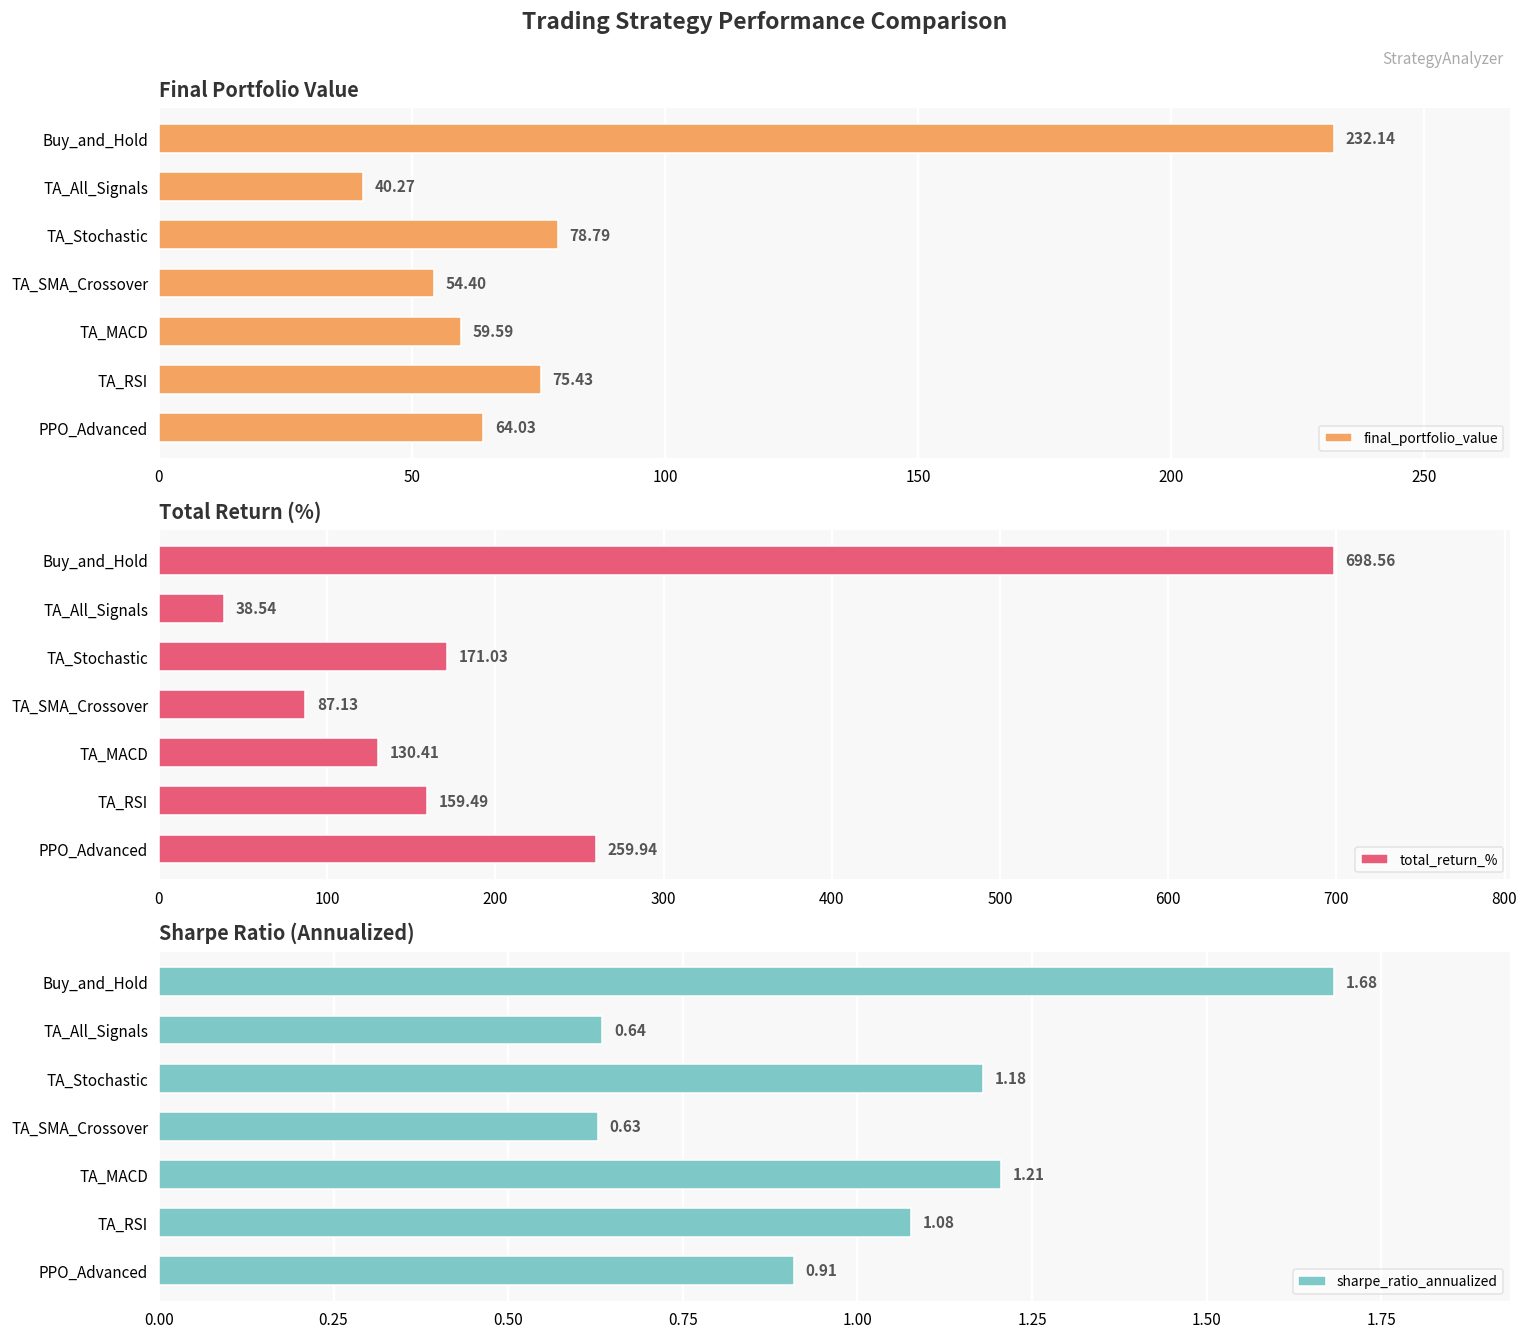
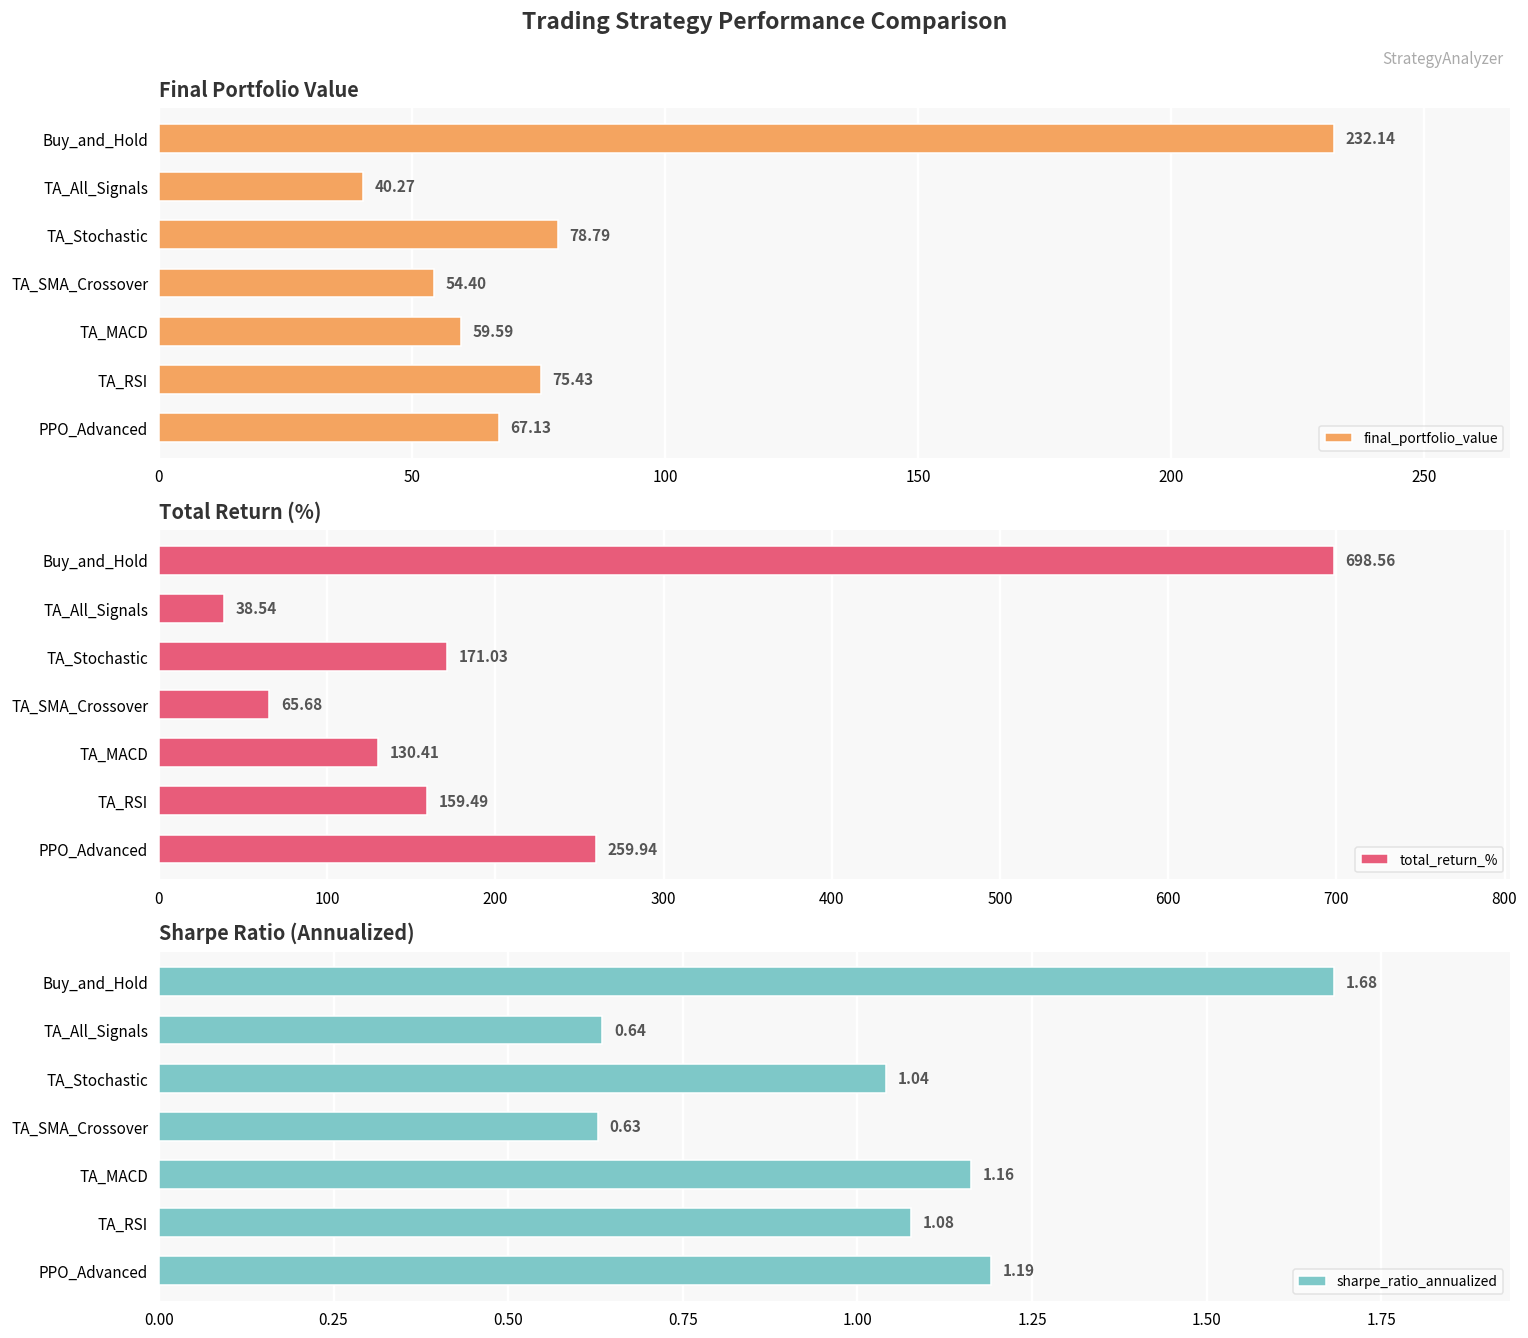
Final Portfolio Value, PPO_Advanced: 64.03 -> 67.13
Total Return (%), TA_SMA_Crossover: 87.13 -> 65.68
Sharpe Ratio (Annualized), TA_Stochastic: 1.18 -> 1.04
Sharpe Ratio (Annualized), TA_MACD: 1.21 -> 1.16
Sharpe Ratio (Annualized), PPO_Advanced: 0.91 -> 1.19
